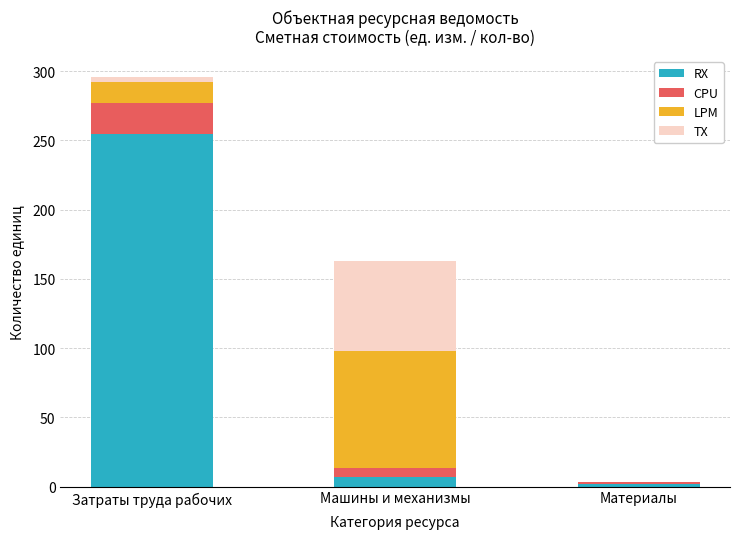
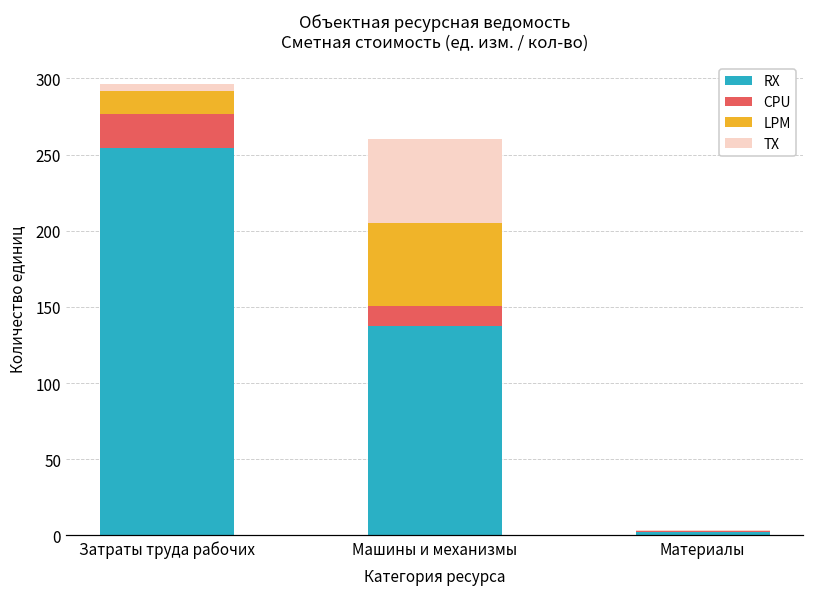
RX, Машины и механизмы: 7 -> 138
CPU, Машины и механизмы: 7 -> 13
LPM, Машины и механизмы: 85 -> 55
TX, Машины и механизмы: 65 -> 55
